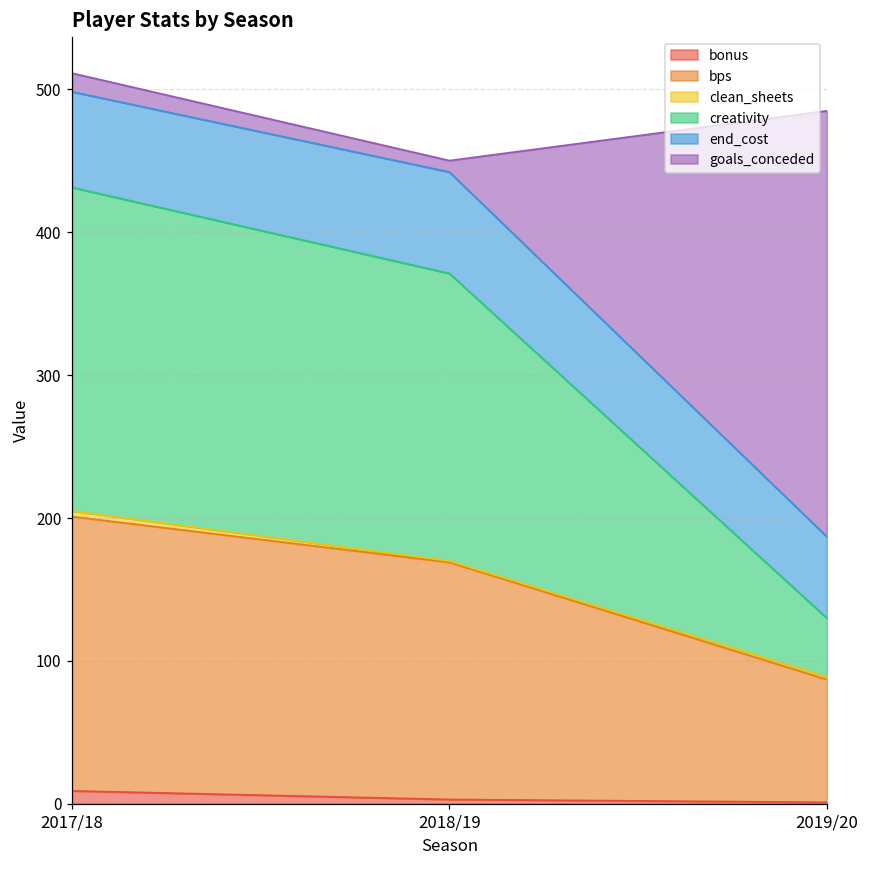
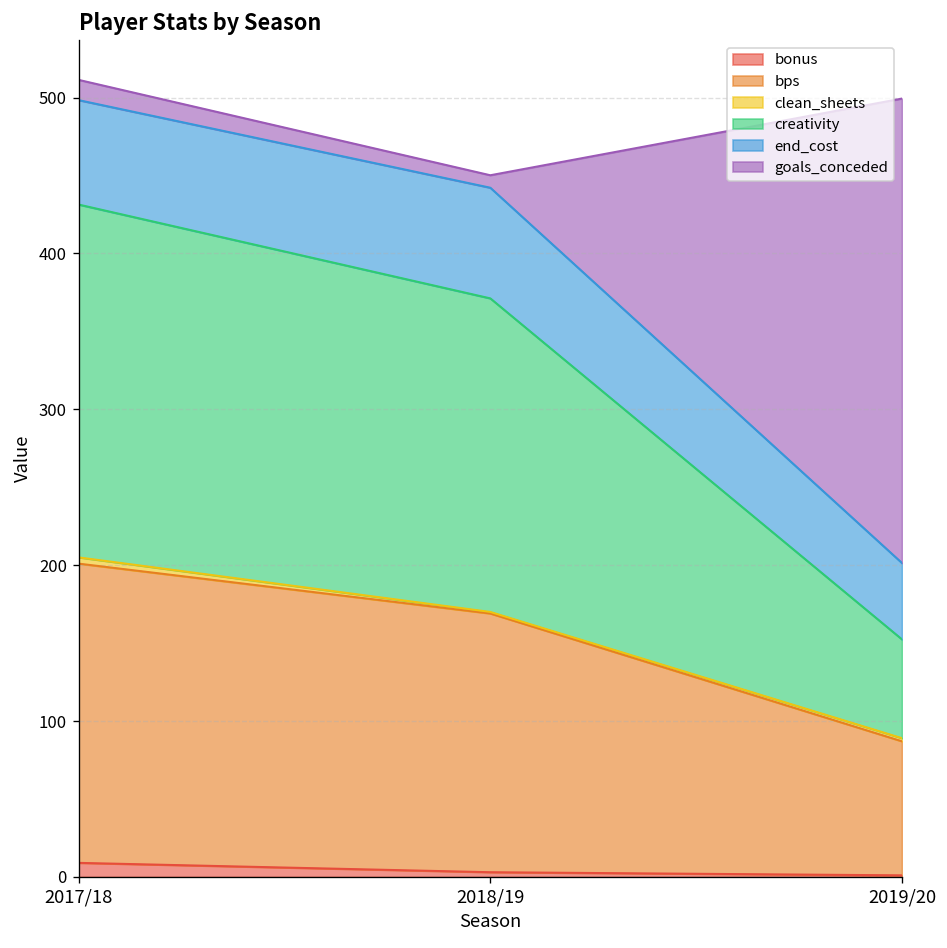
creativity, 2019/20: 41 -> 63
end_cost, 2019/20: 57 -> 49
